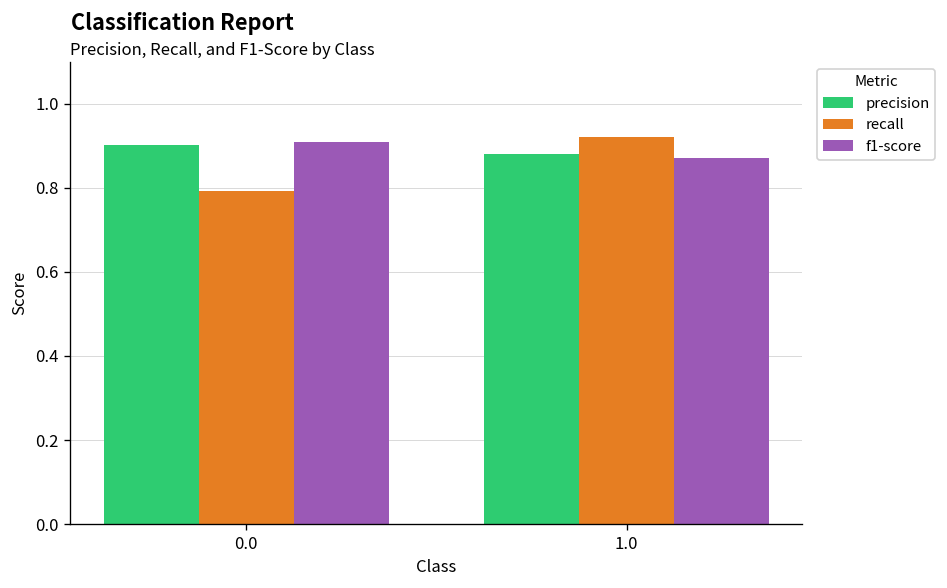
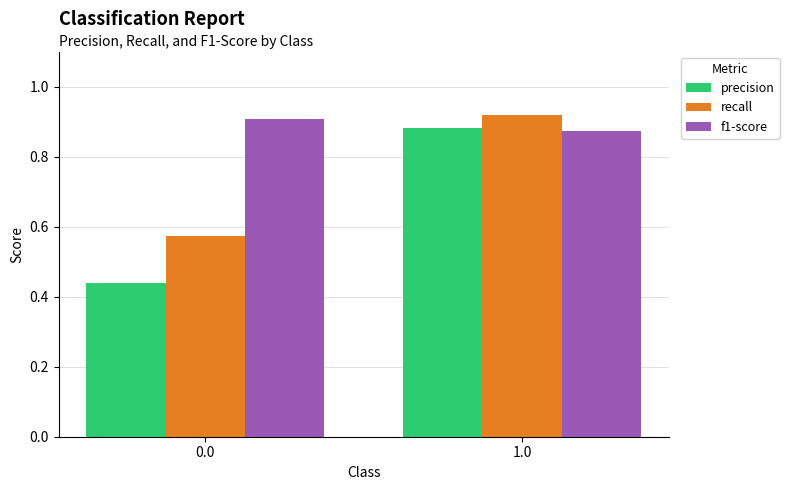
precision, 0.0: 0.90 -> 0.44
recall, 0.0: 0.79 -> 0.57
